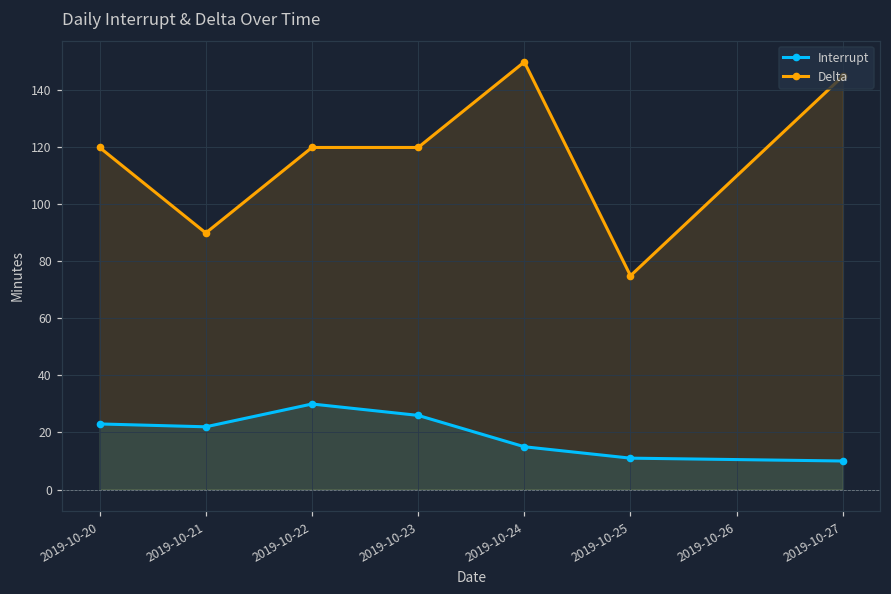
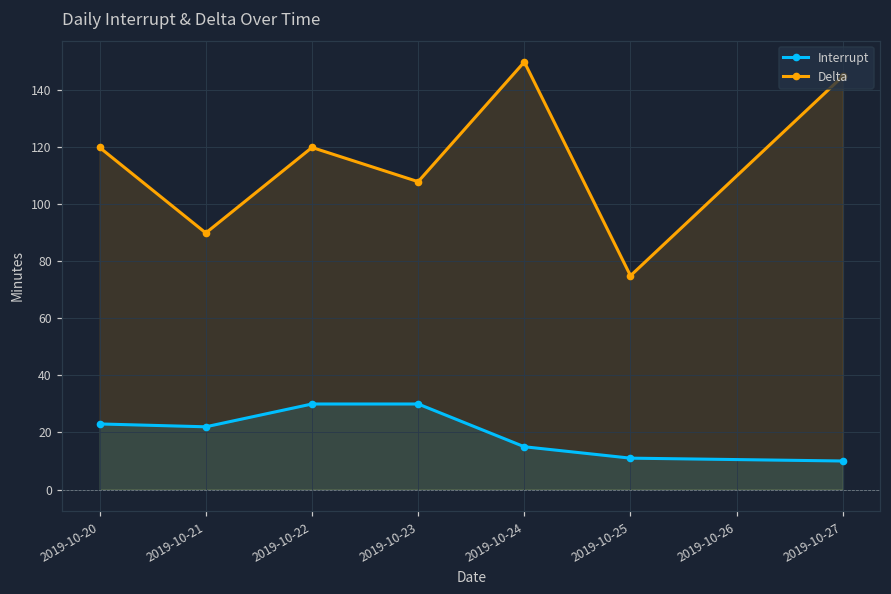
Interrupt, 2019-10-23: 26 -> 30
Delta, 2019-10-23: 120 -> 108
